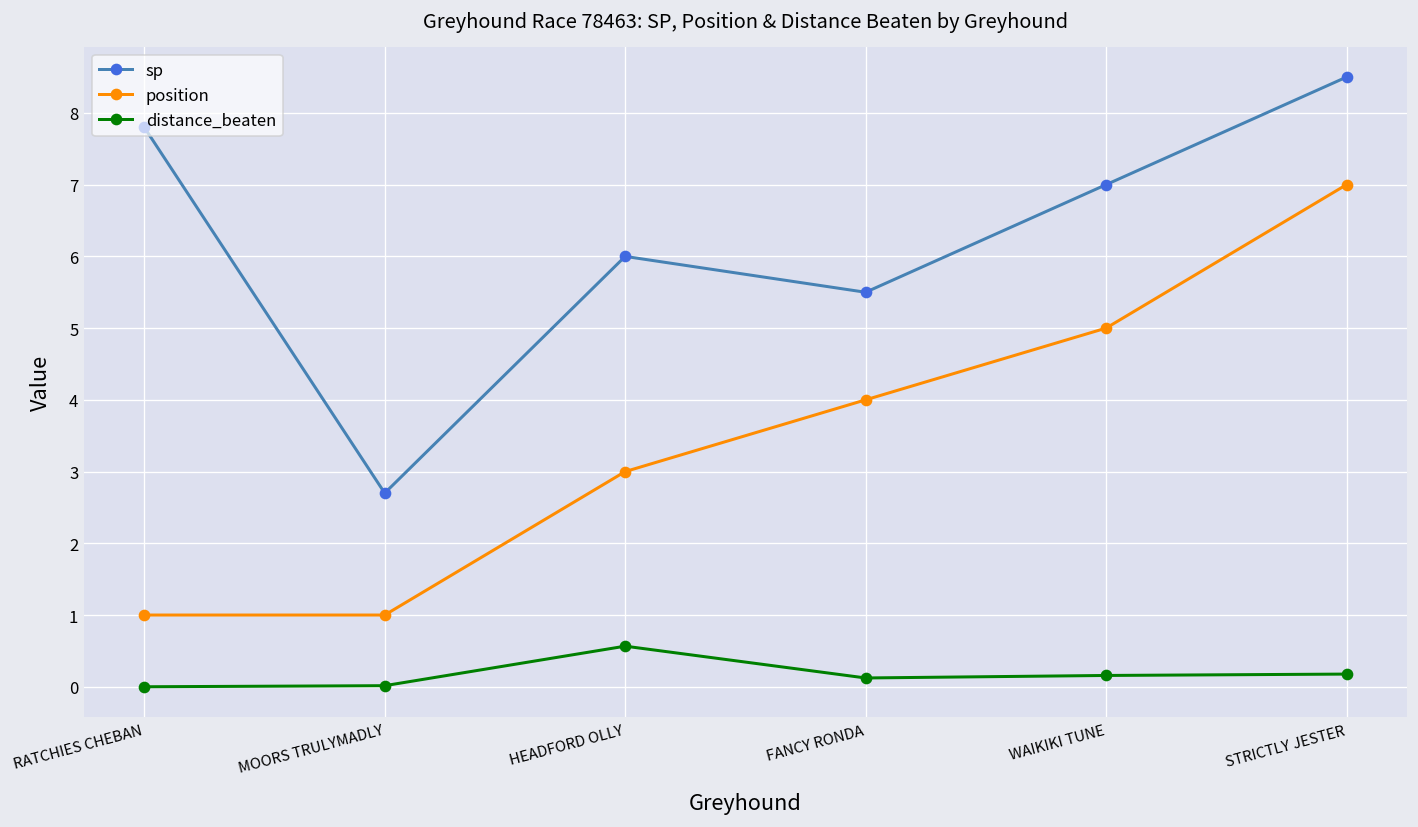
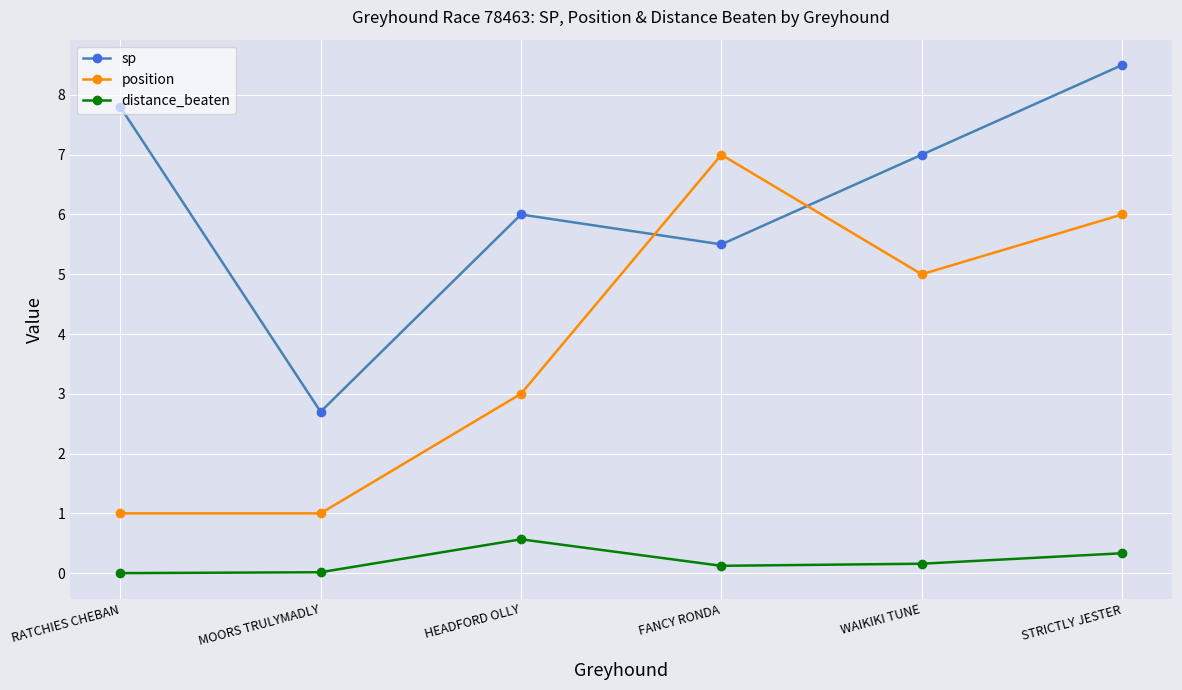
position, FANCY RONDA: 4 -> 7
position, STRICTLY JESTER: 7 -> 6
distance_beaten, STRICTLY JESTER: 0.2 -> 0.3
